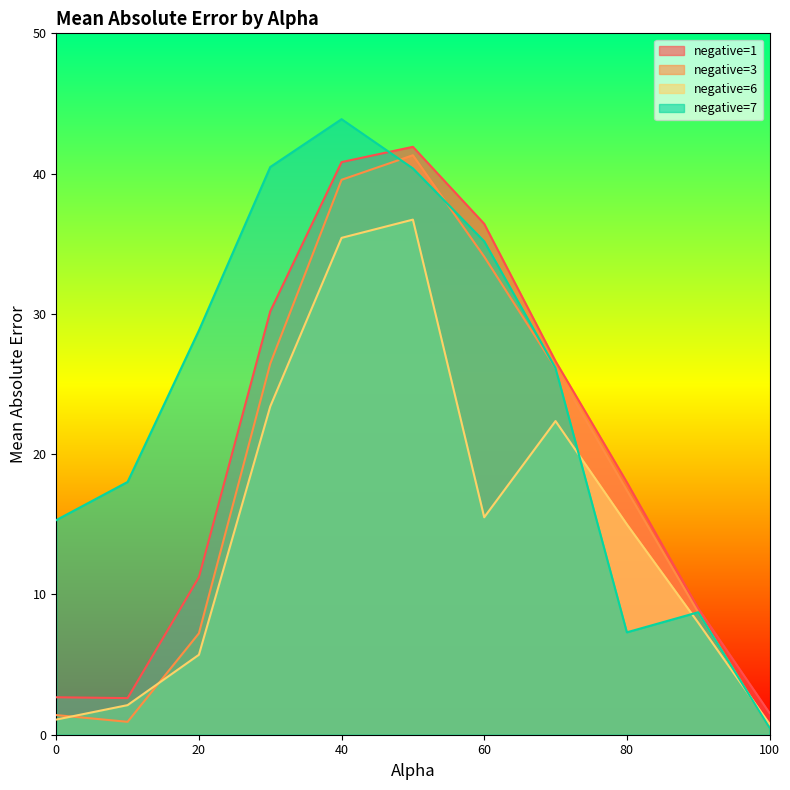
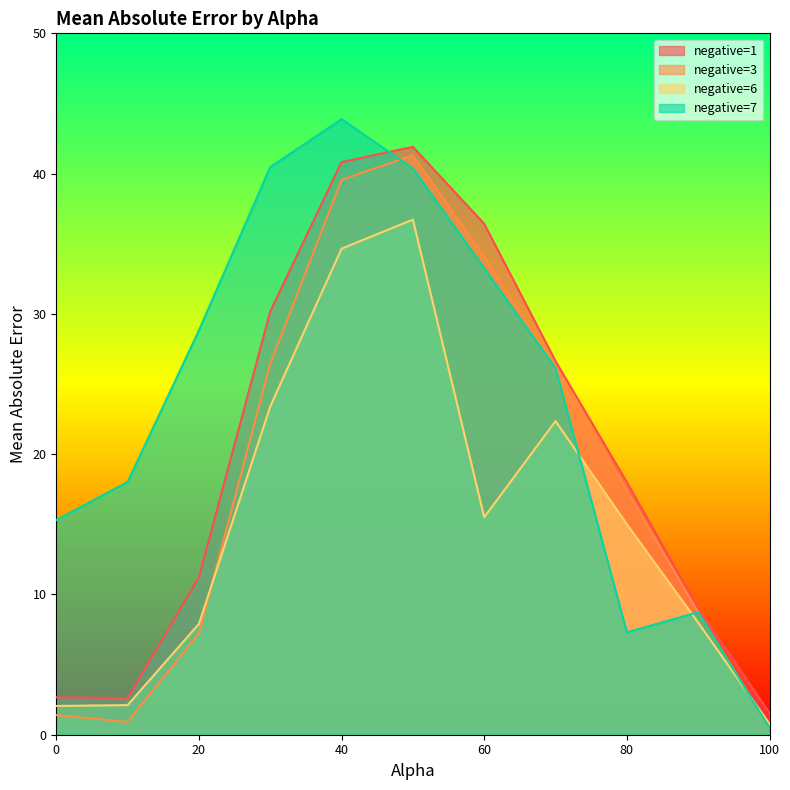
negative=6, 0: 1.1 -> 2.1
negative=6, 20: 5.7 -> 7.9
negative=6, 40: 35.4 -> 34.7
negative=7, 60: 35.2 -> 33.3
